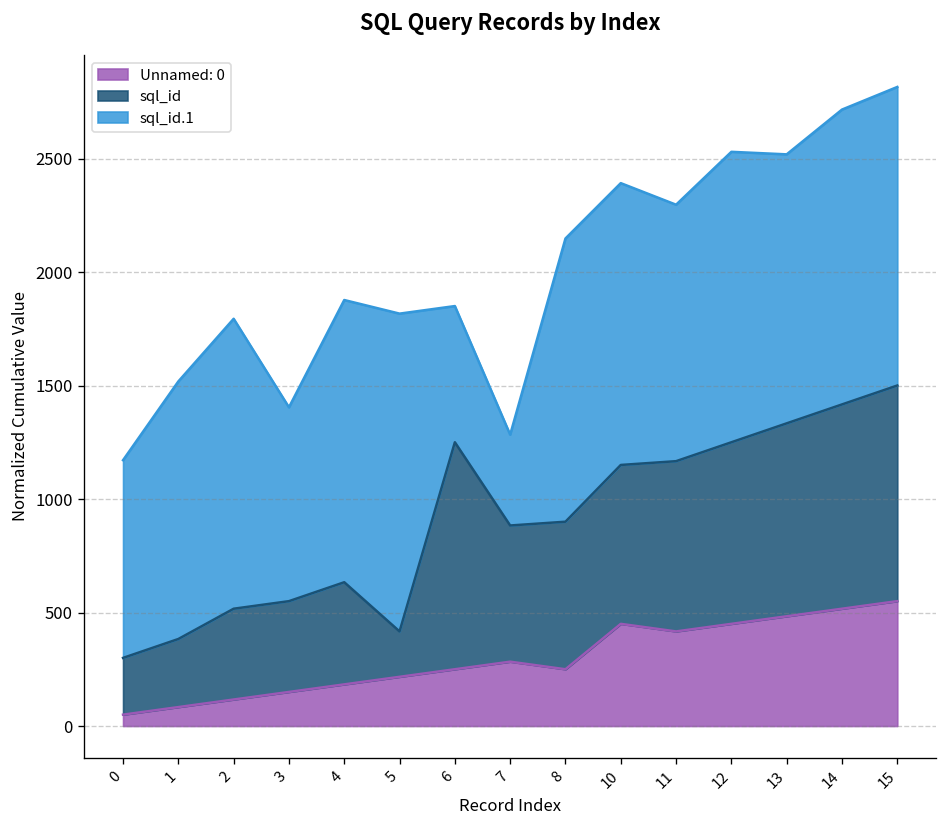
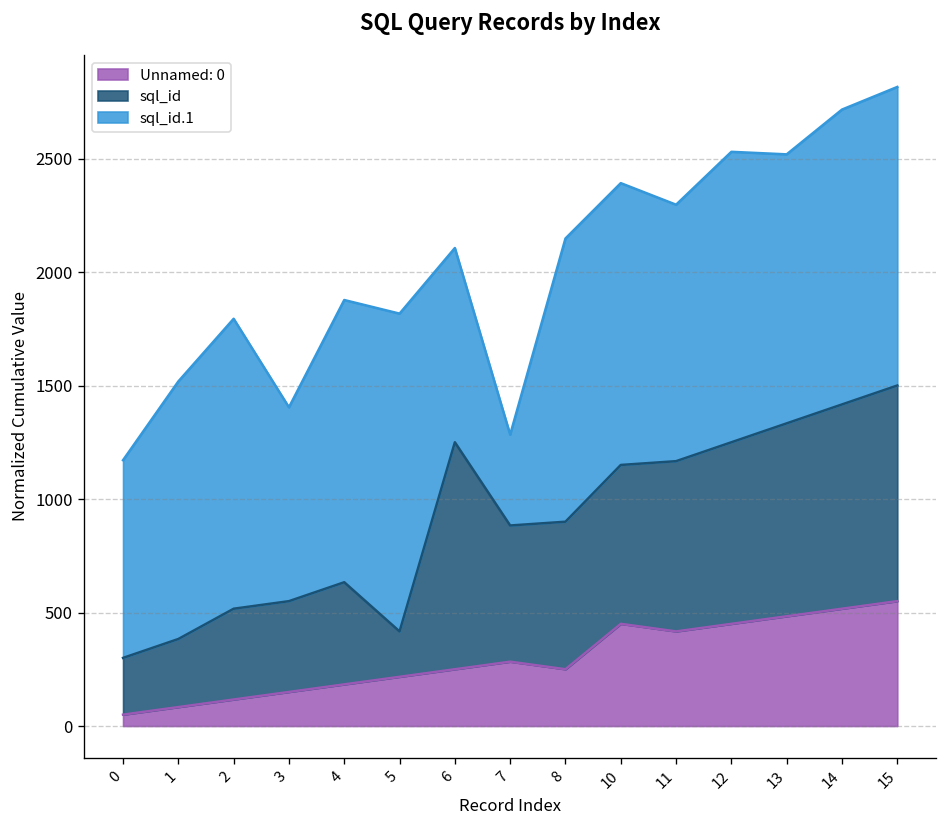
sql_id.1, 6: 600 -> 860
